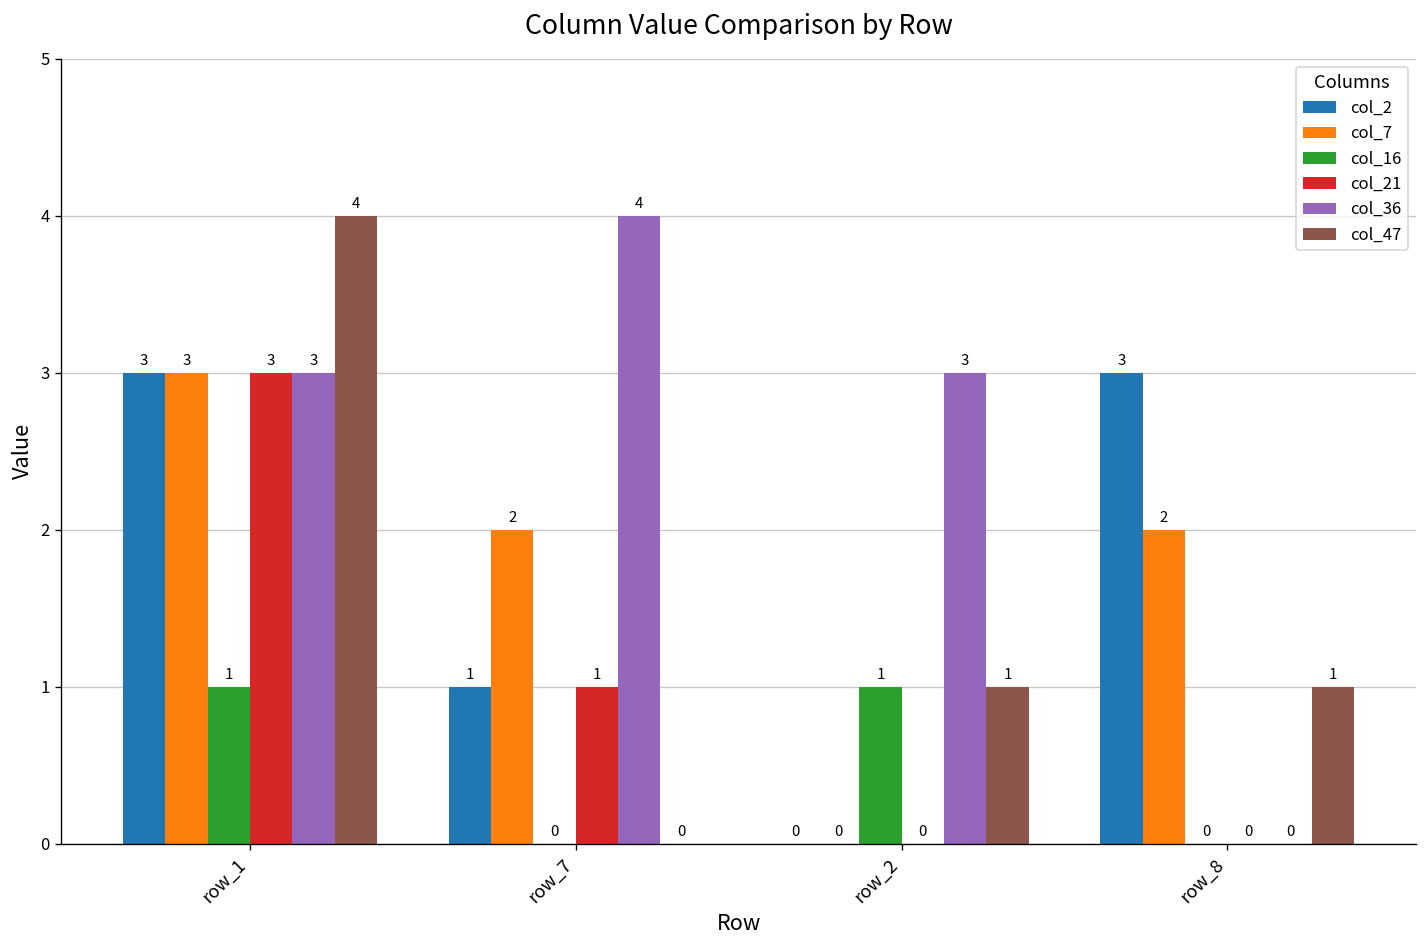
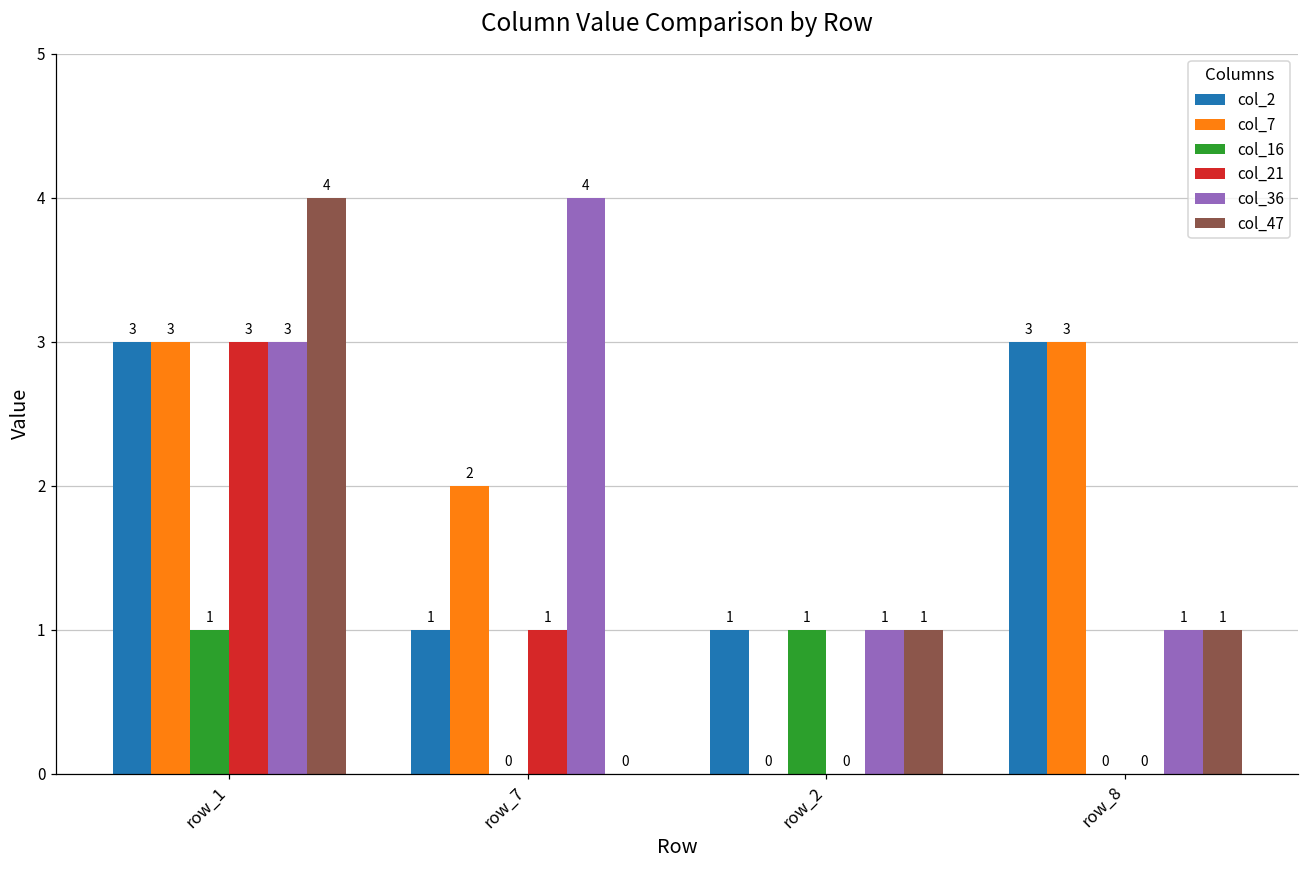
col_2, row_2: 0 -> 1
col_36, row_2: 3 -> 1
col_7, row_8: 2 -> 3
col_36, row_8: 0 -> 1
